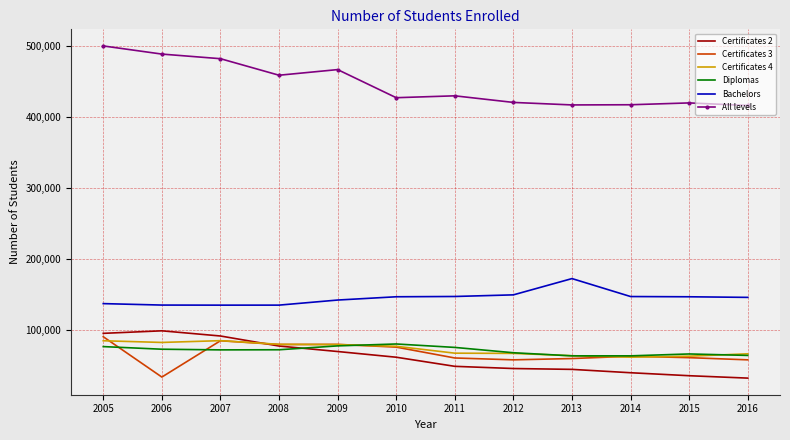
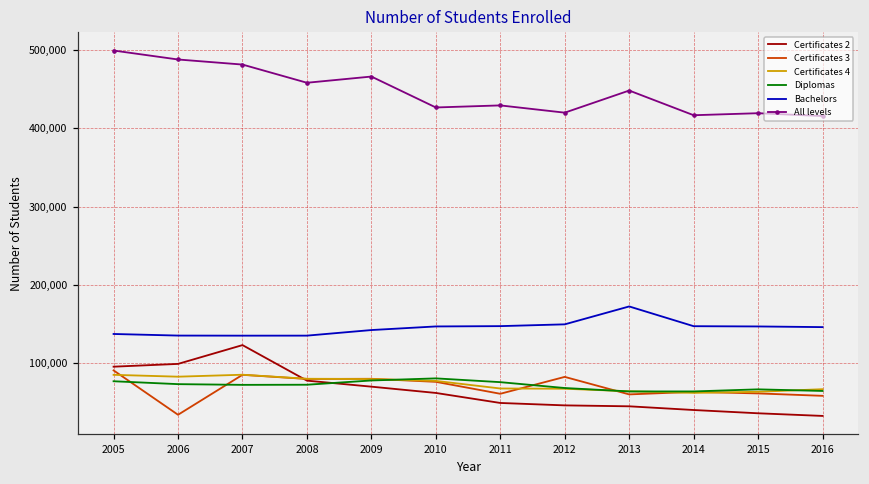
Certificates 2, 2007: 90,000 -> 120,000
Certificates 3, 2012: 60,000 -> 80,000
All levels, 2013: 420,000 -> 450,000
